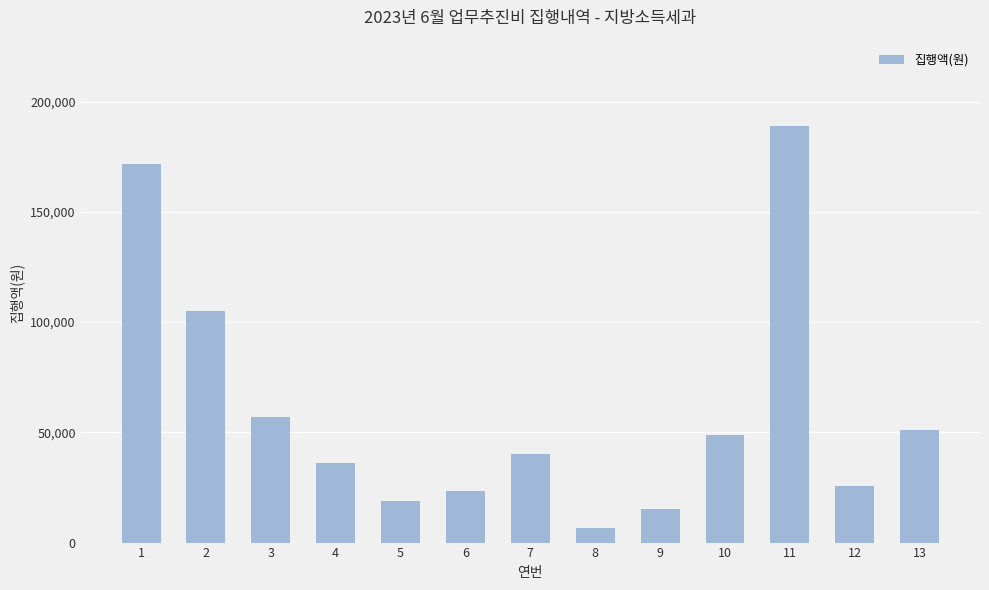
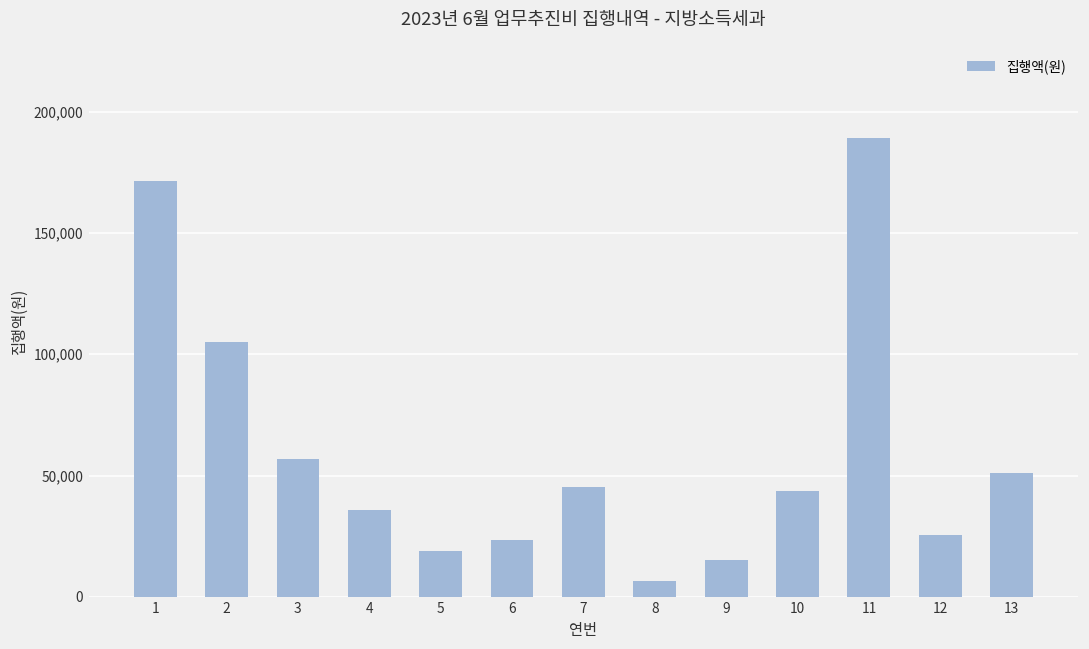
7: 40,000 -> 45,000
10: 49,000 -> 44,000
